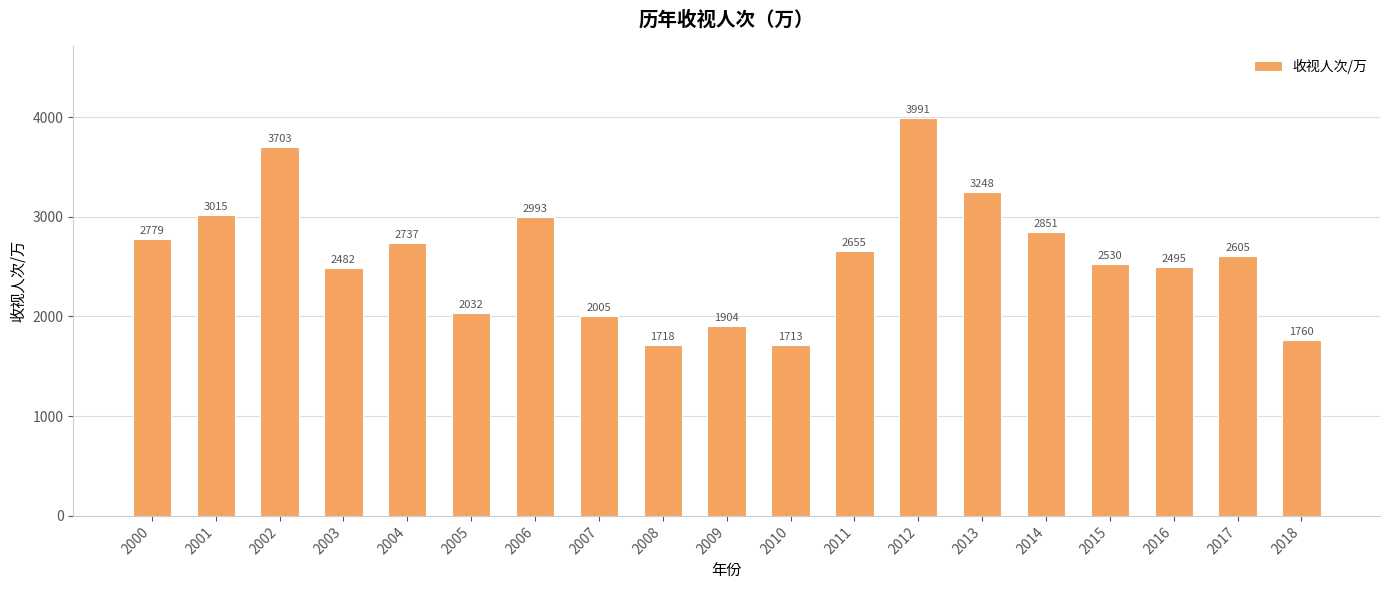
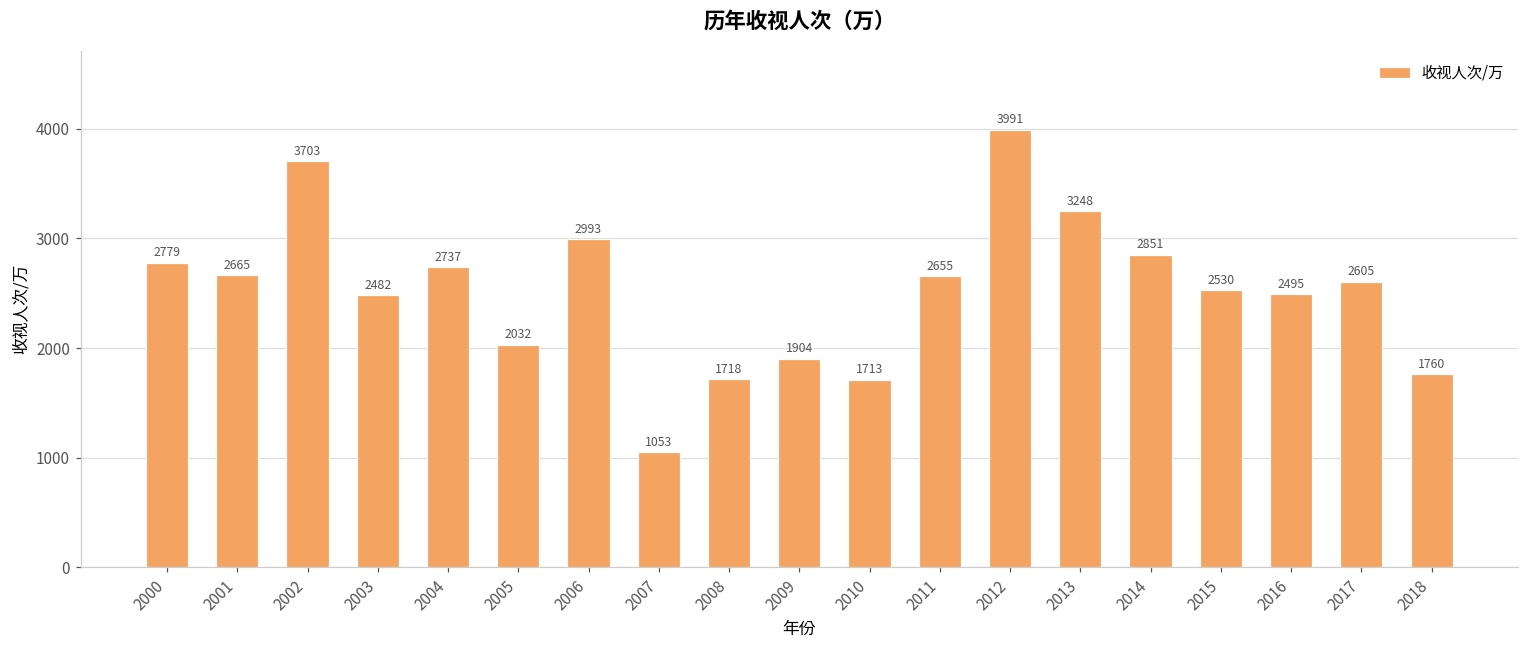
2001: 3015 -> 2665
2007: 2005 -> 1053
